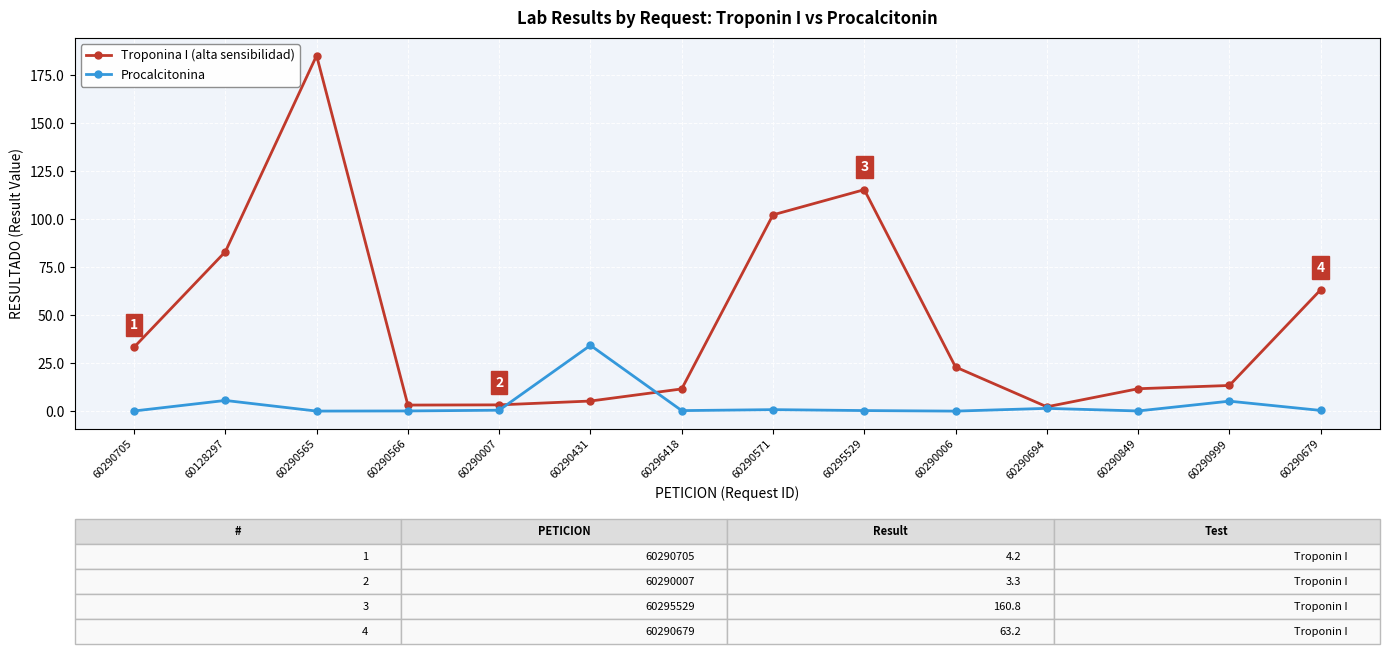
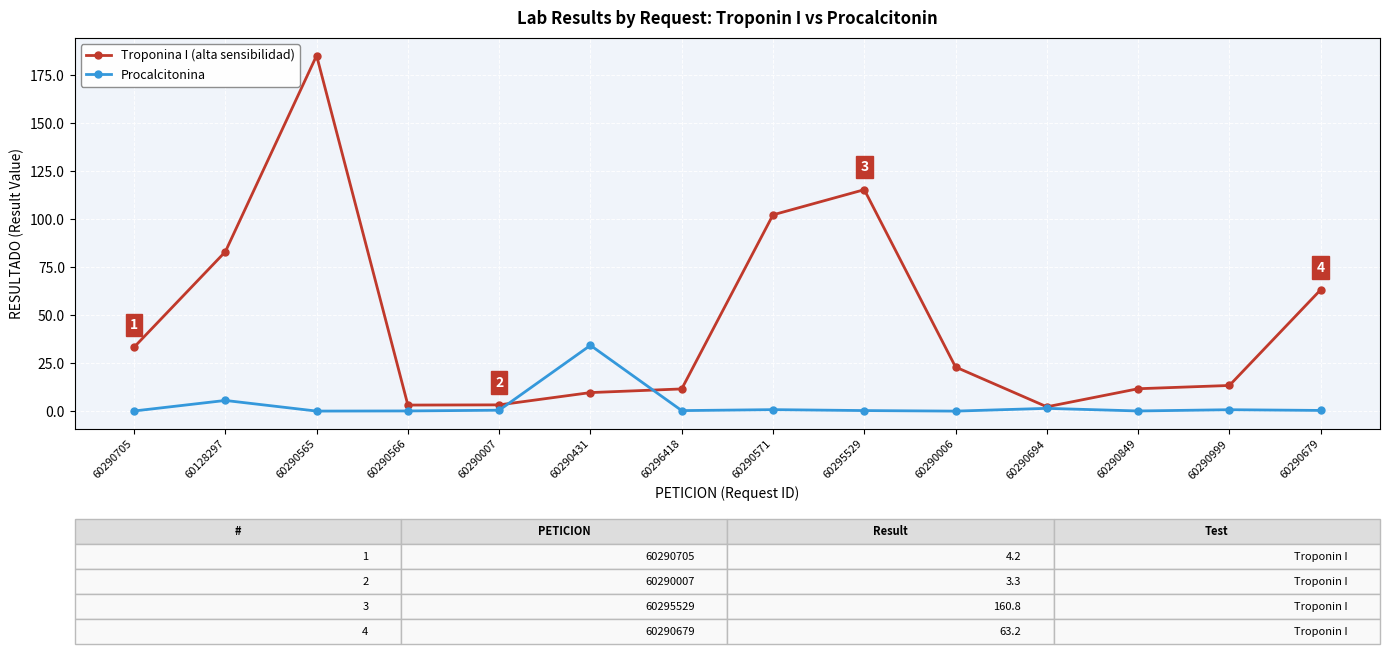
Troponina I (alta sensibilidad), 60290431: 5 -> 10
Procalcitonina, 60290999: 5 -> 1
